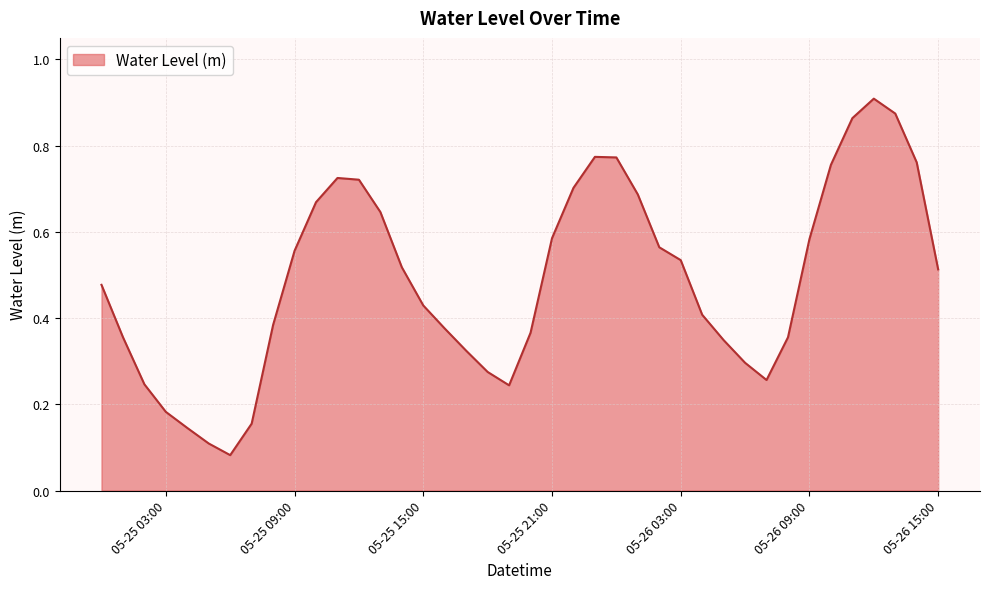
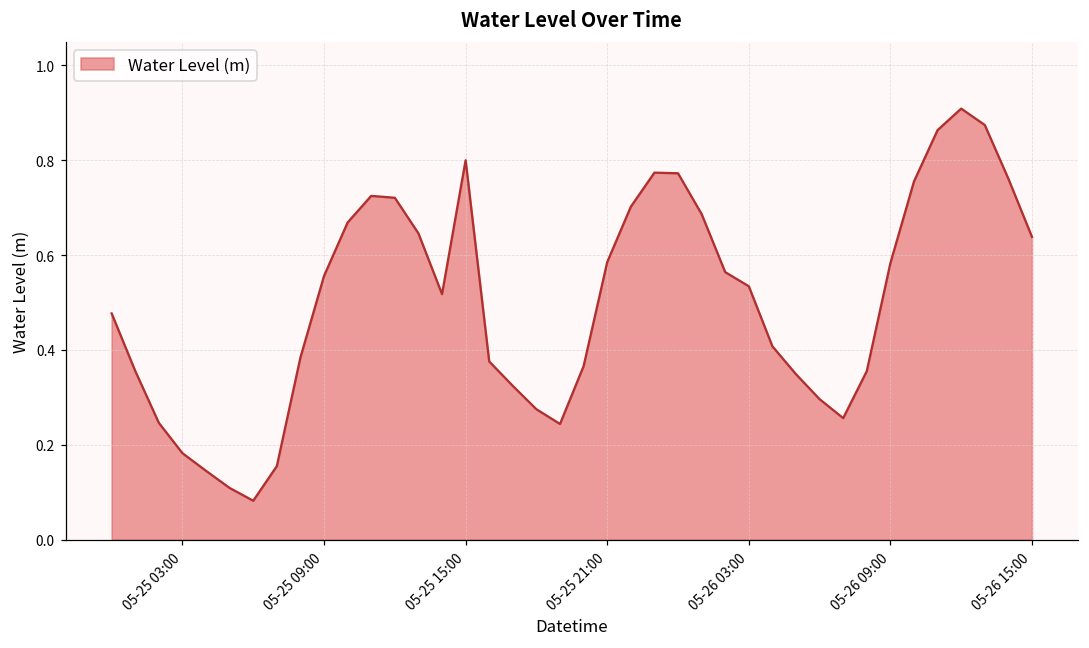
05-25 15:00: 0.43 -> 0.80
05-26 15:00: 0.51 -> 0.64
